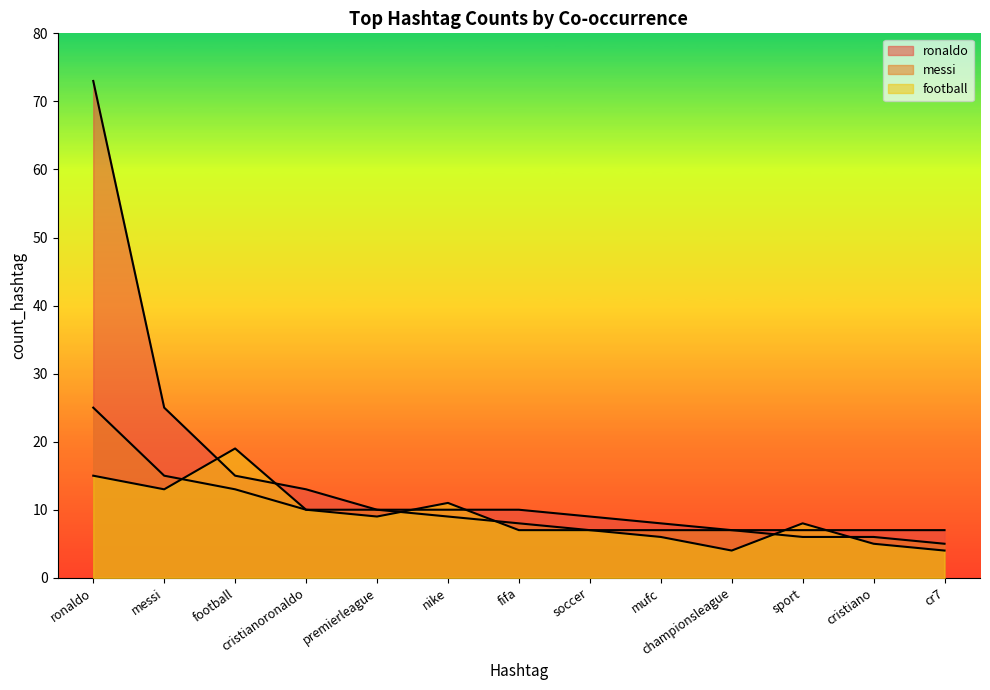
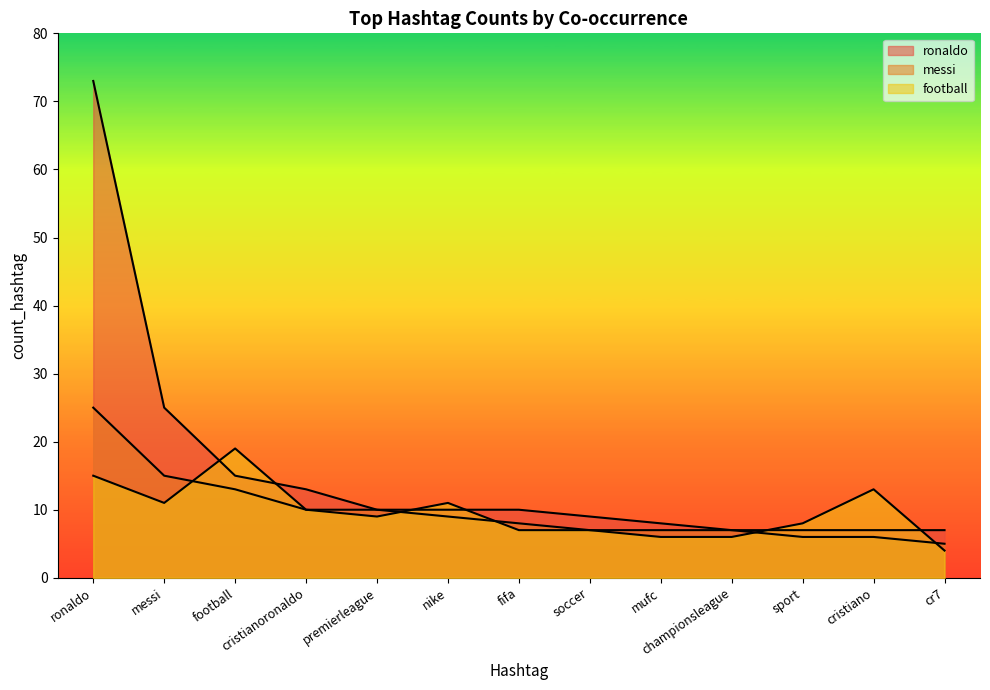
football, messi: 13 -> 11
football, championsleague: 4 -> 6
football, cristiano: 5 -> 13
